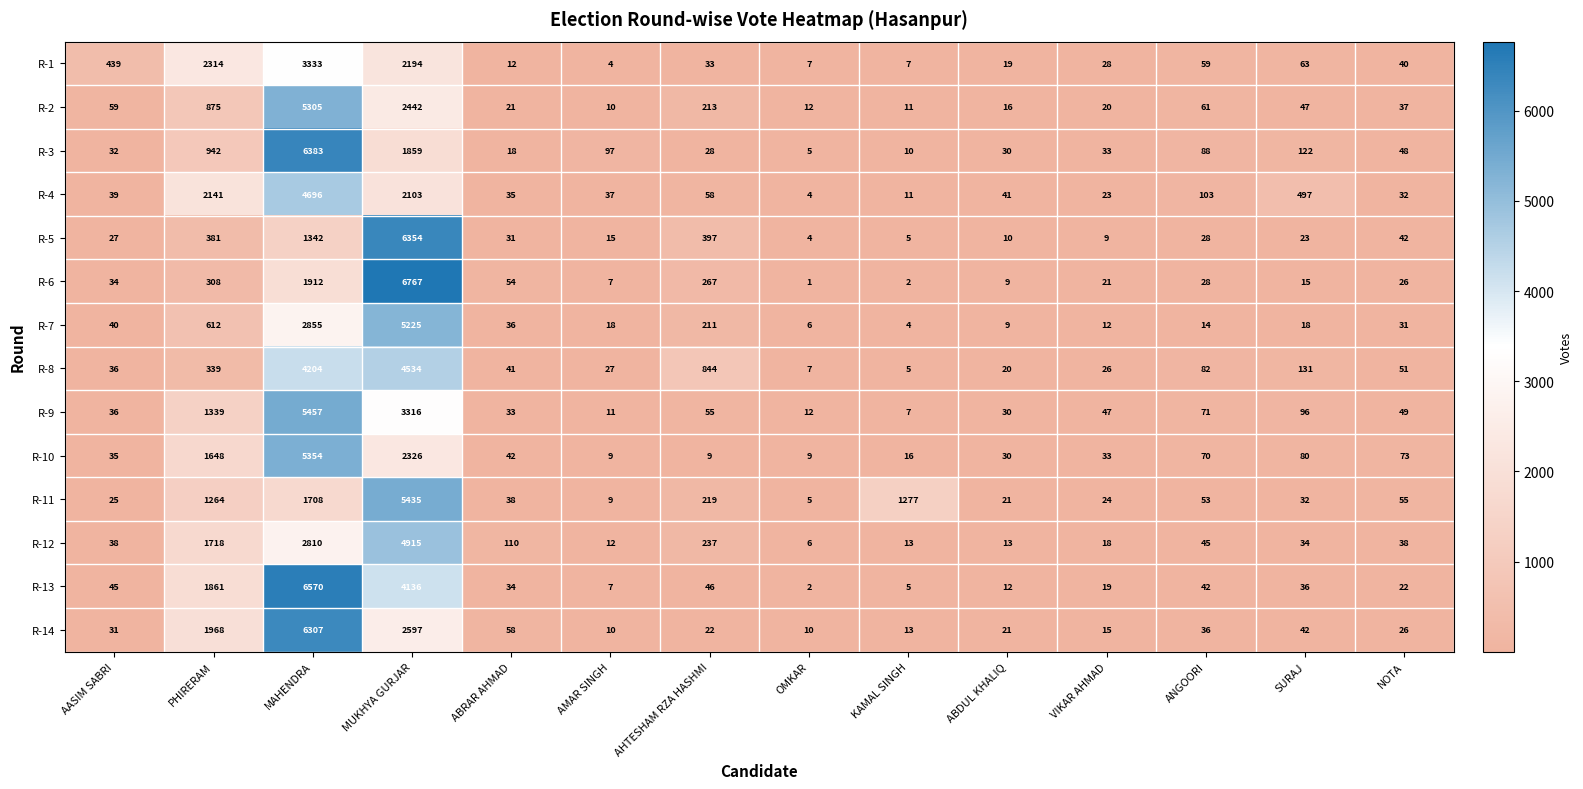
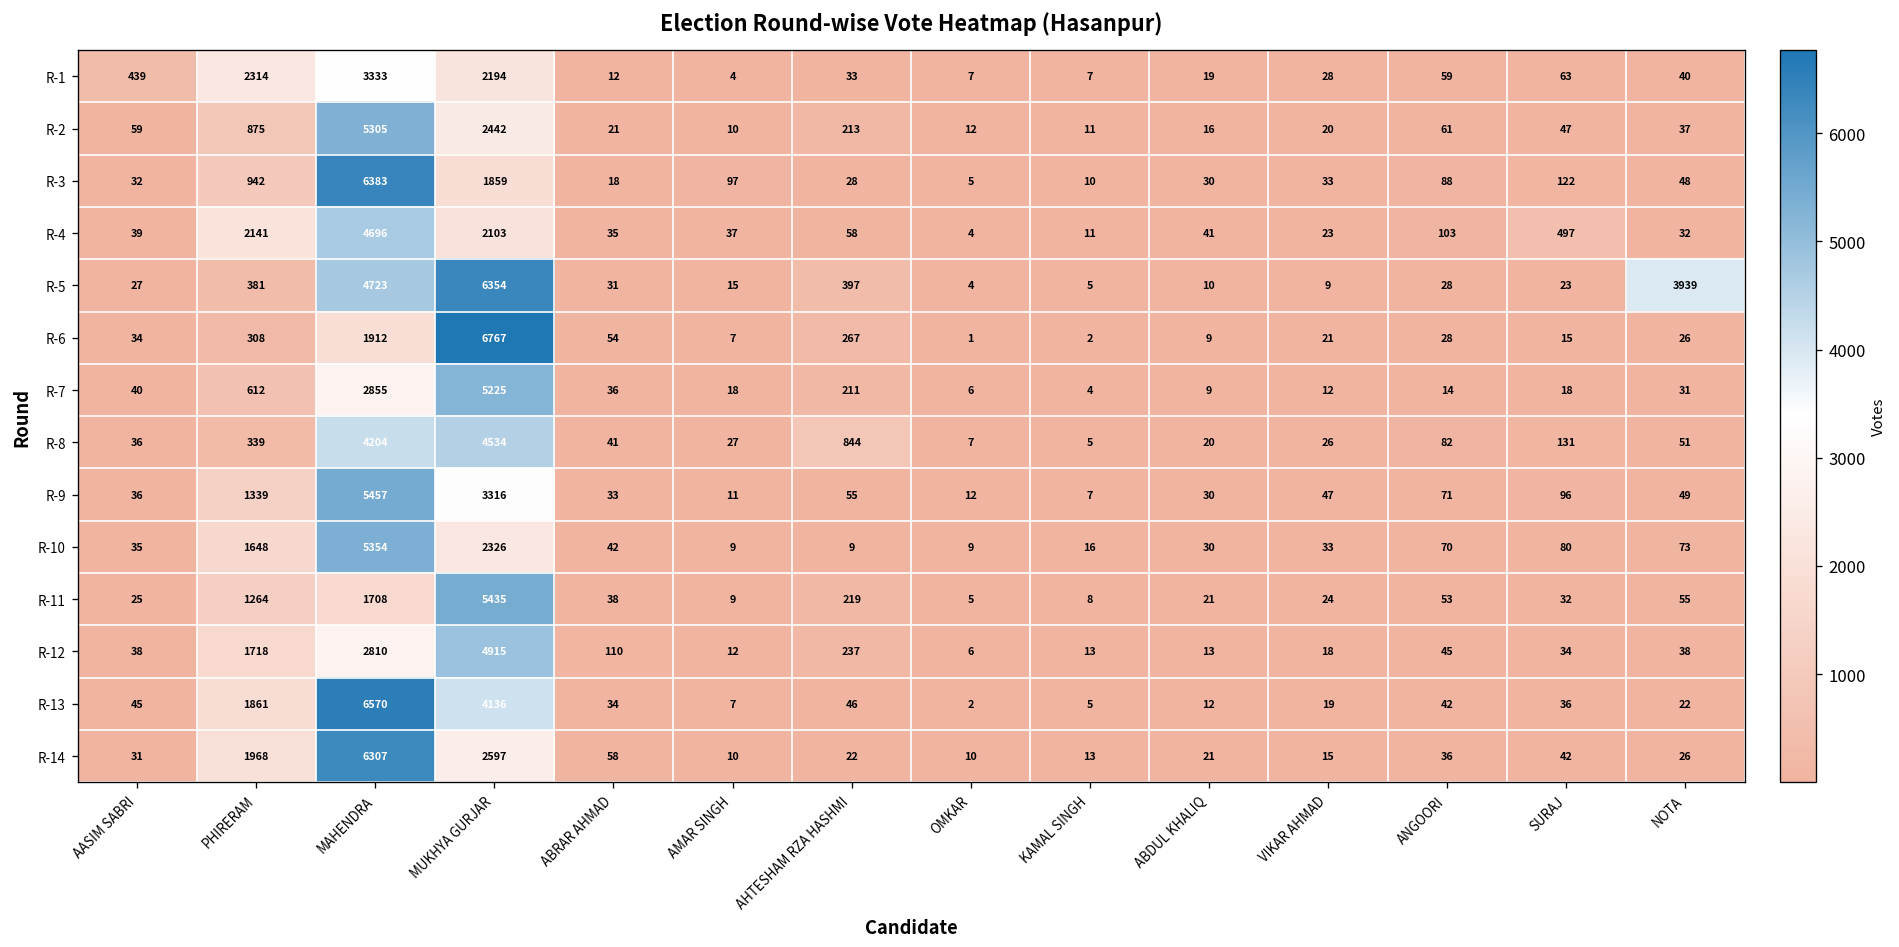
R-5, MAHENDRA: 1342 -> 4723
R-5, NOTA: 42 -> 3939
R-11, KAMAL SINGH: 1277 -> 8
